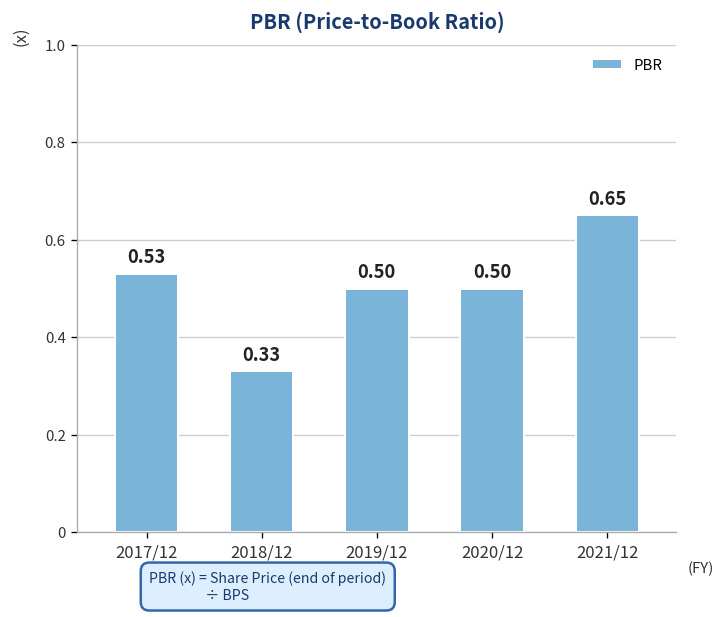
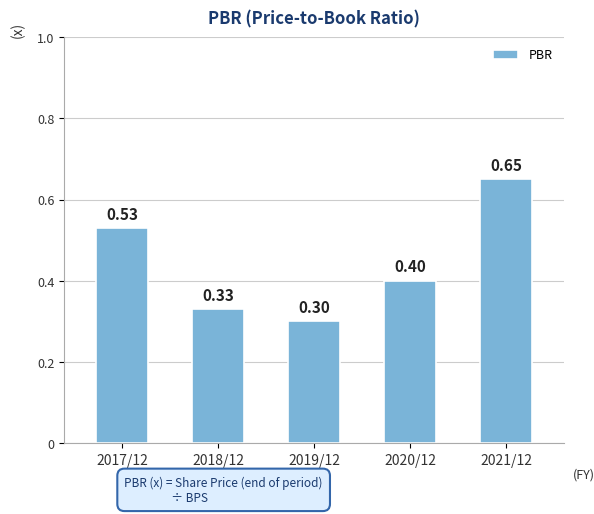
2019/12: 0.50 -> 0.30
2020/12: 0.50 -> 0.40
